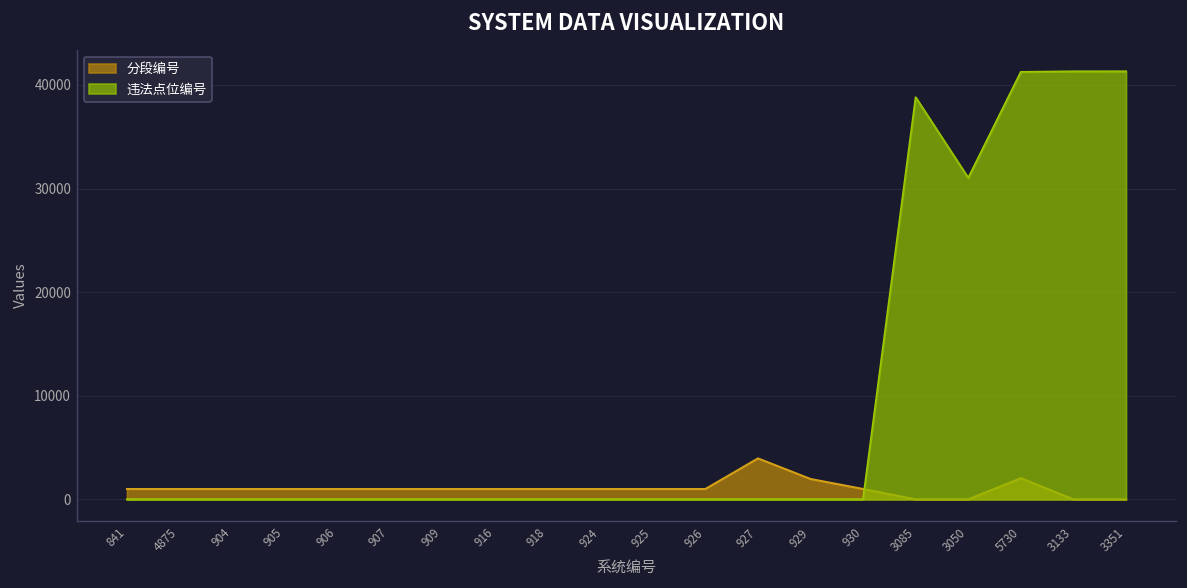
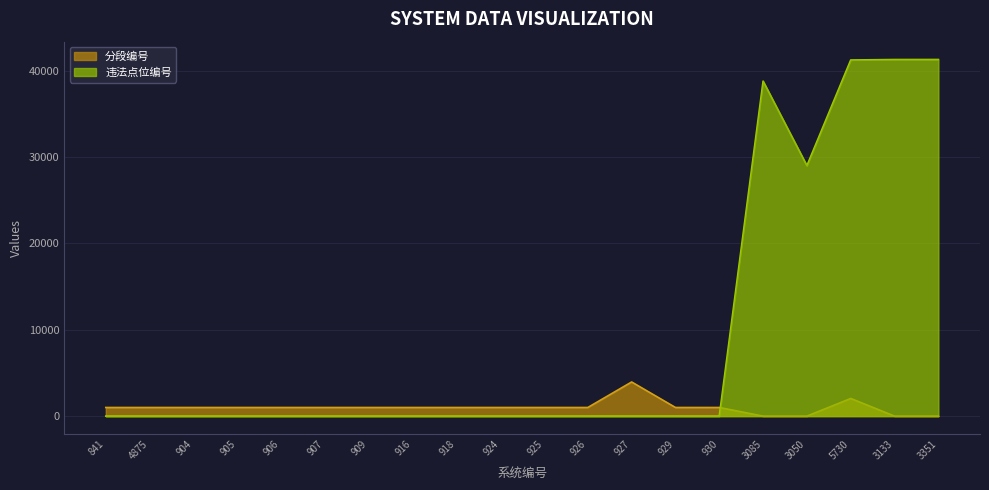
分段编号, 929: 2000 -> 1000
违法点位编号, 3050: 31000 -> 29000
